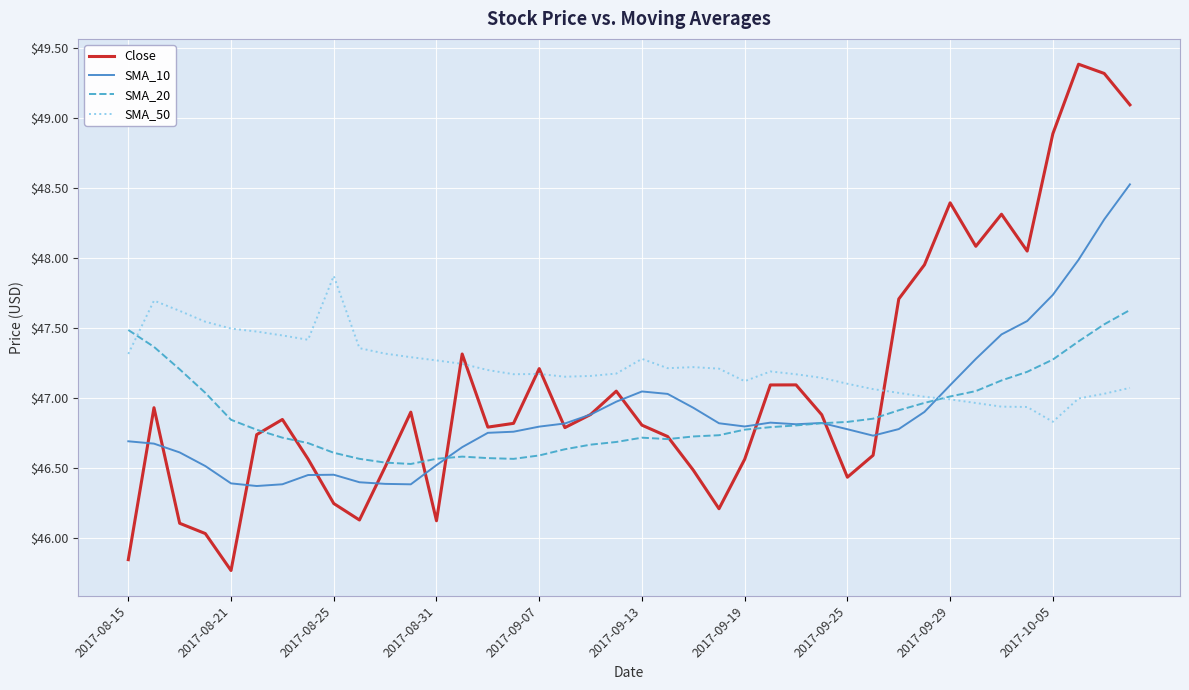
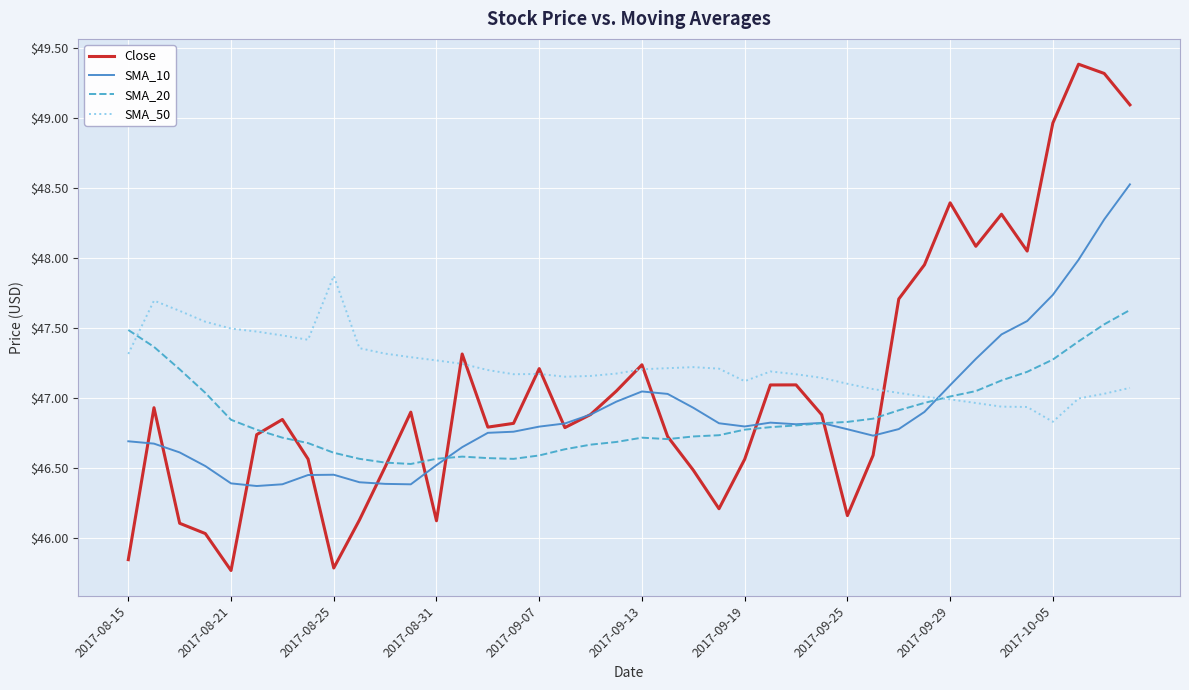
Close, 2017-08-25: $46.25 -> $45.79
Close, 2017-09-13: $46.81 -> $47.24
SMA_50, 2017-09-13: $47.28 -> $47.21
Close, 2017-09-25: $46.44 -> $46.16
Close, 2017-10-05: $48.89 -> $48.97
